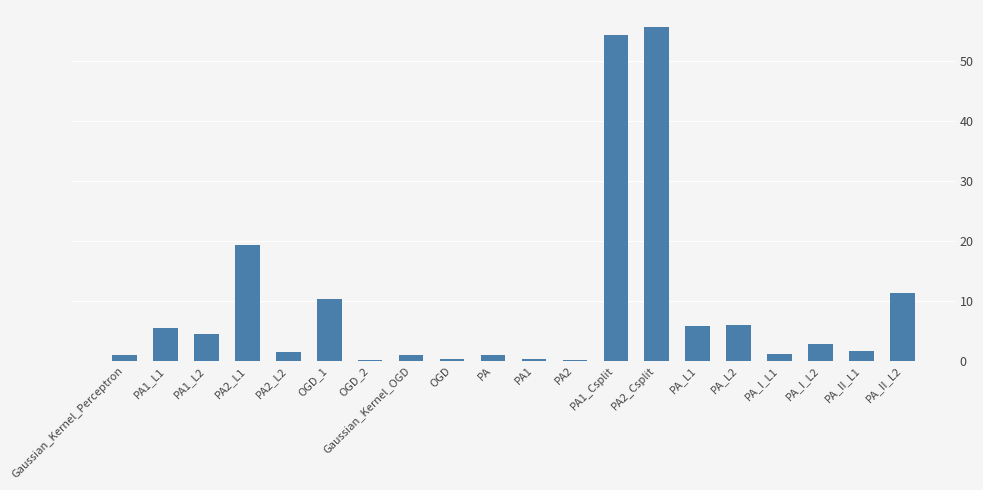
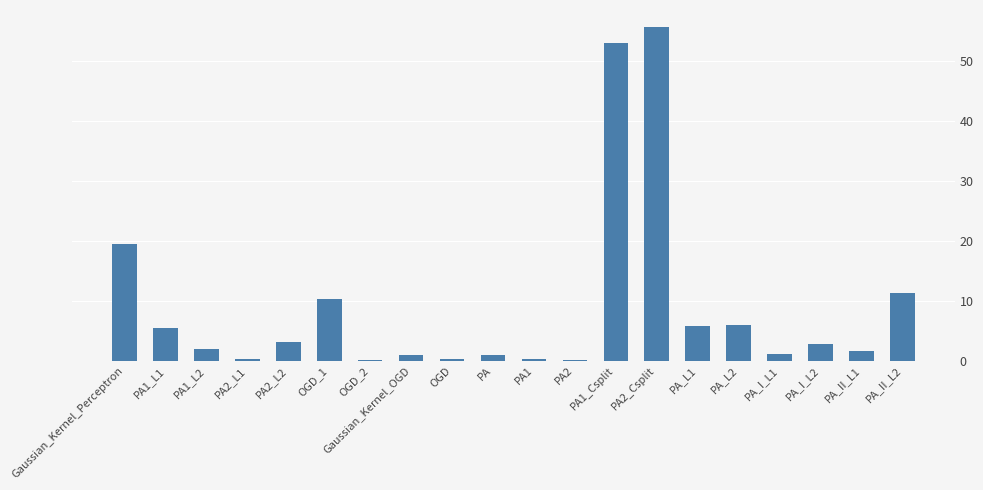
Gaussian_Kernel_Perceptron: 1 -> 20
PA1_L2: 4 -> 2
PA2_L1: 19 -> 0
PA2_L2: 1 -> 3
PA1_Csplit: 54 -> 53
